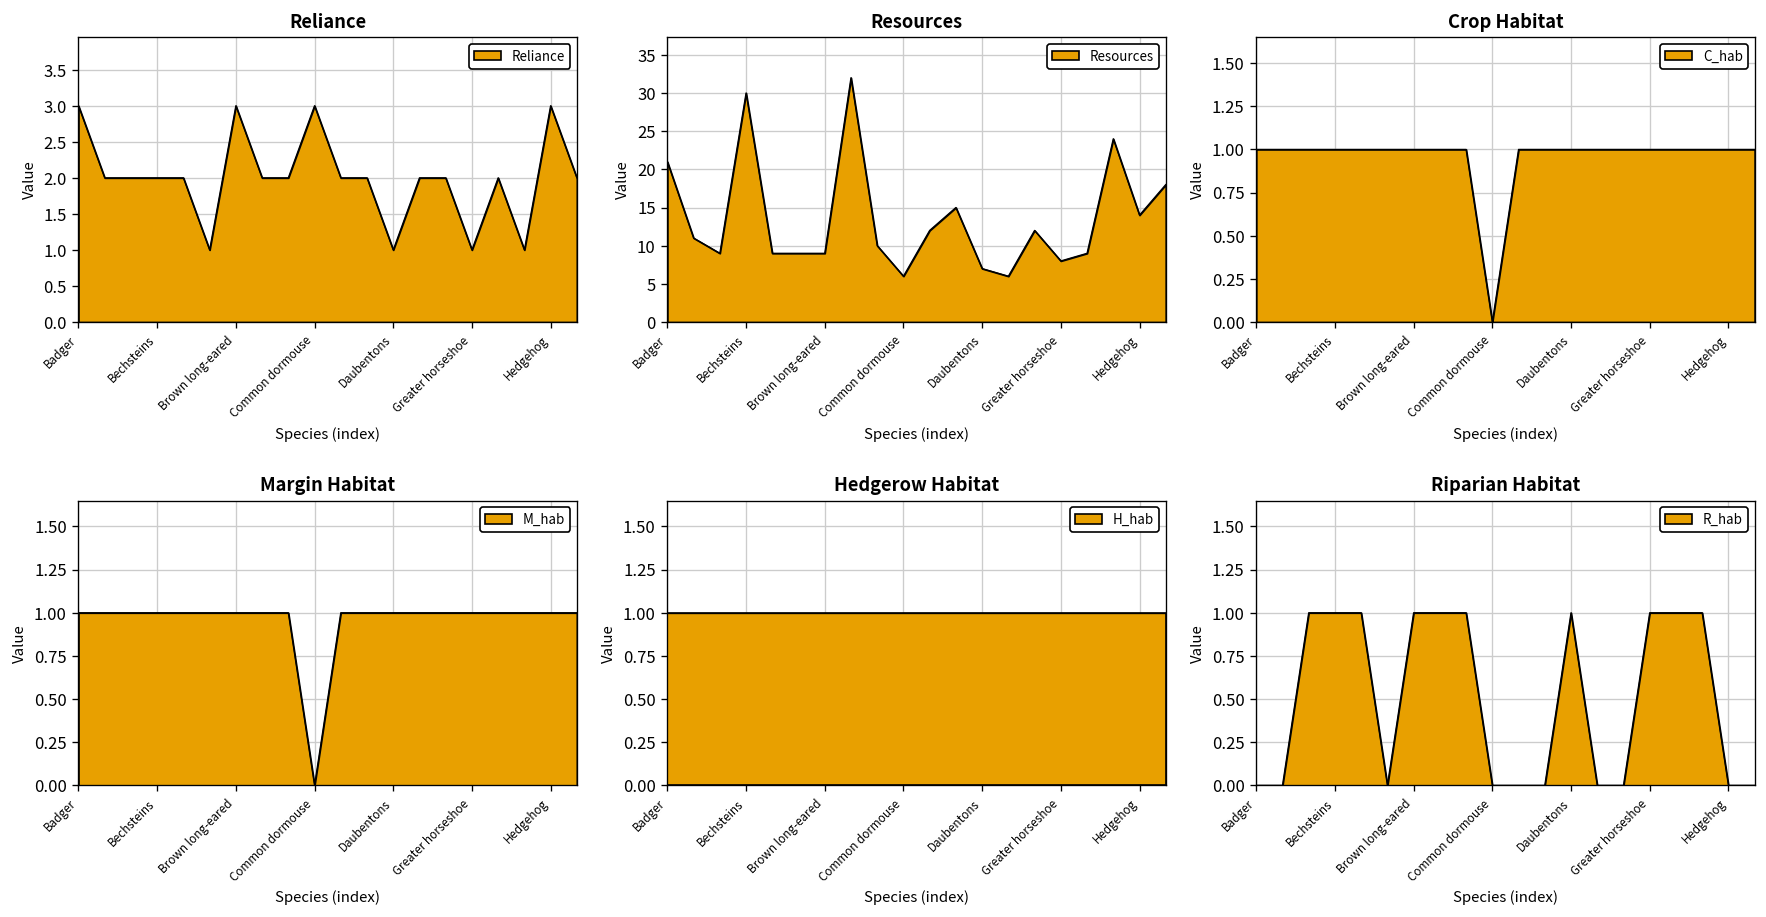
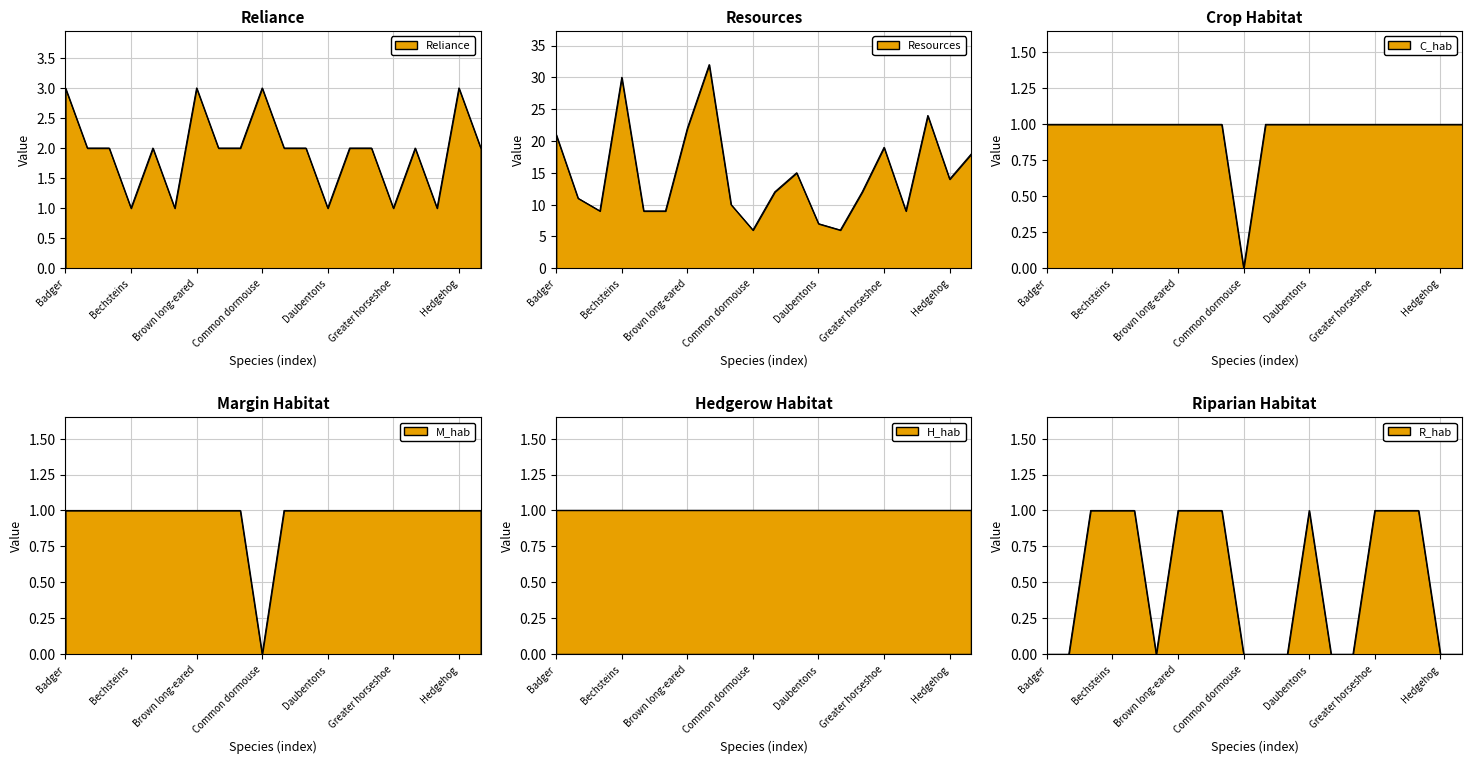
Reliance, Bechsteins: 2 -> 1
Resources, Brown long-eared: 9 -> 22
Resources, Greater horseshoe: 8 -> 19
